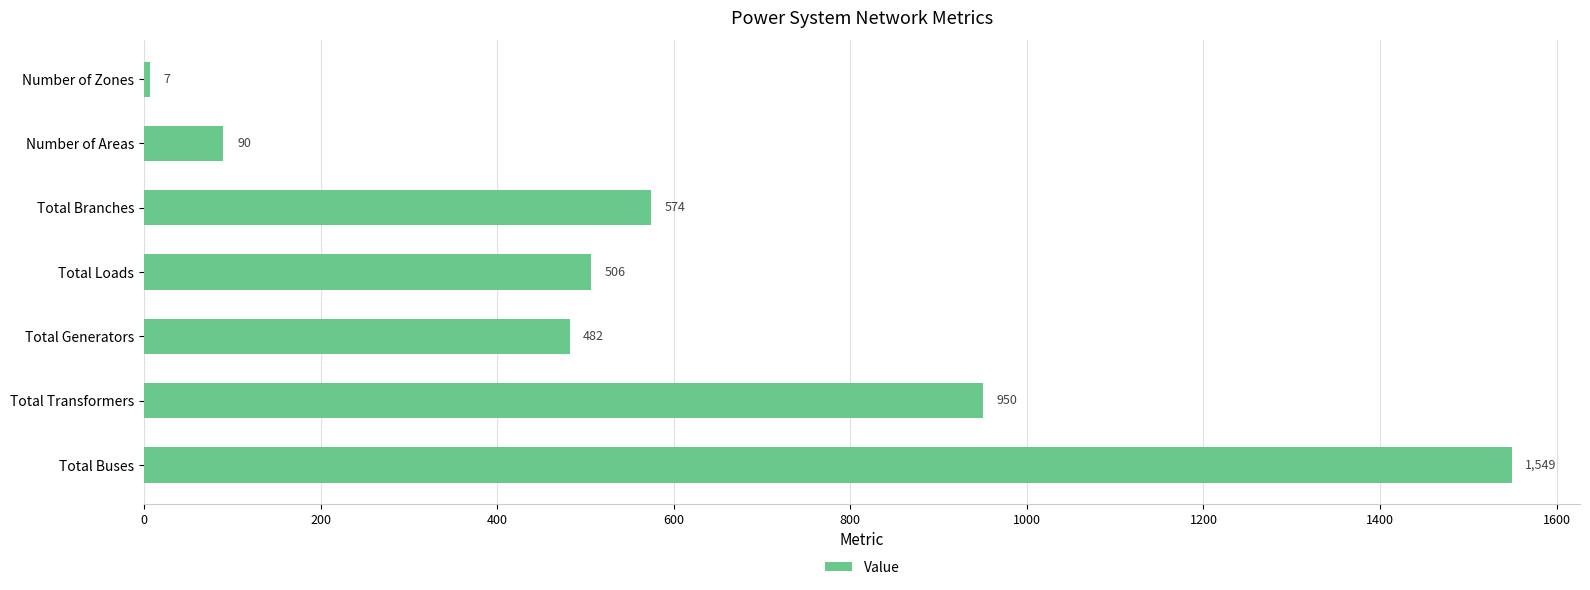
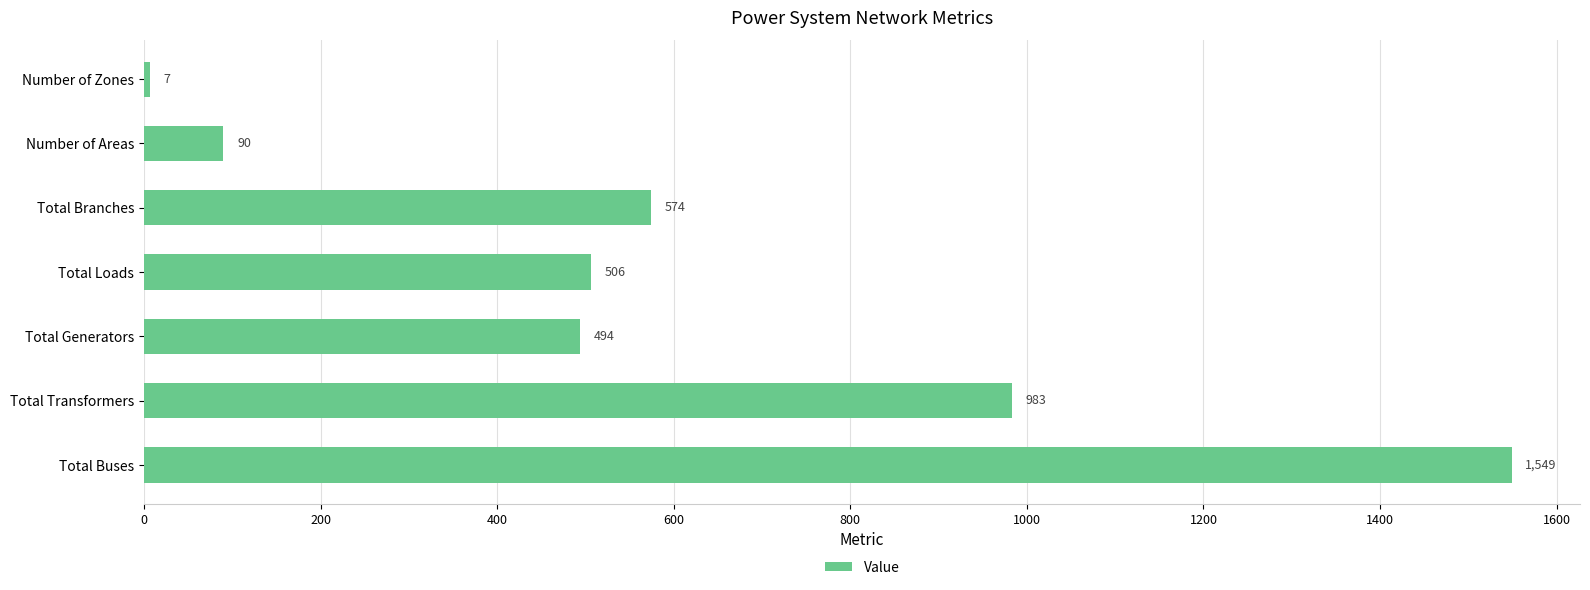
Total Generators: 482 -> 494
Total Transformers: 950 -> 983
